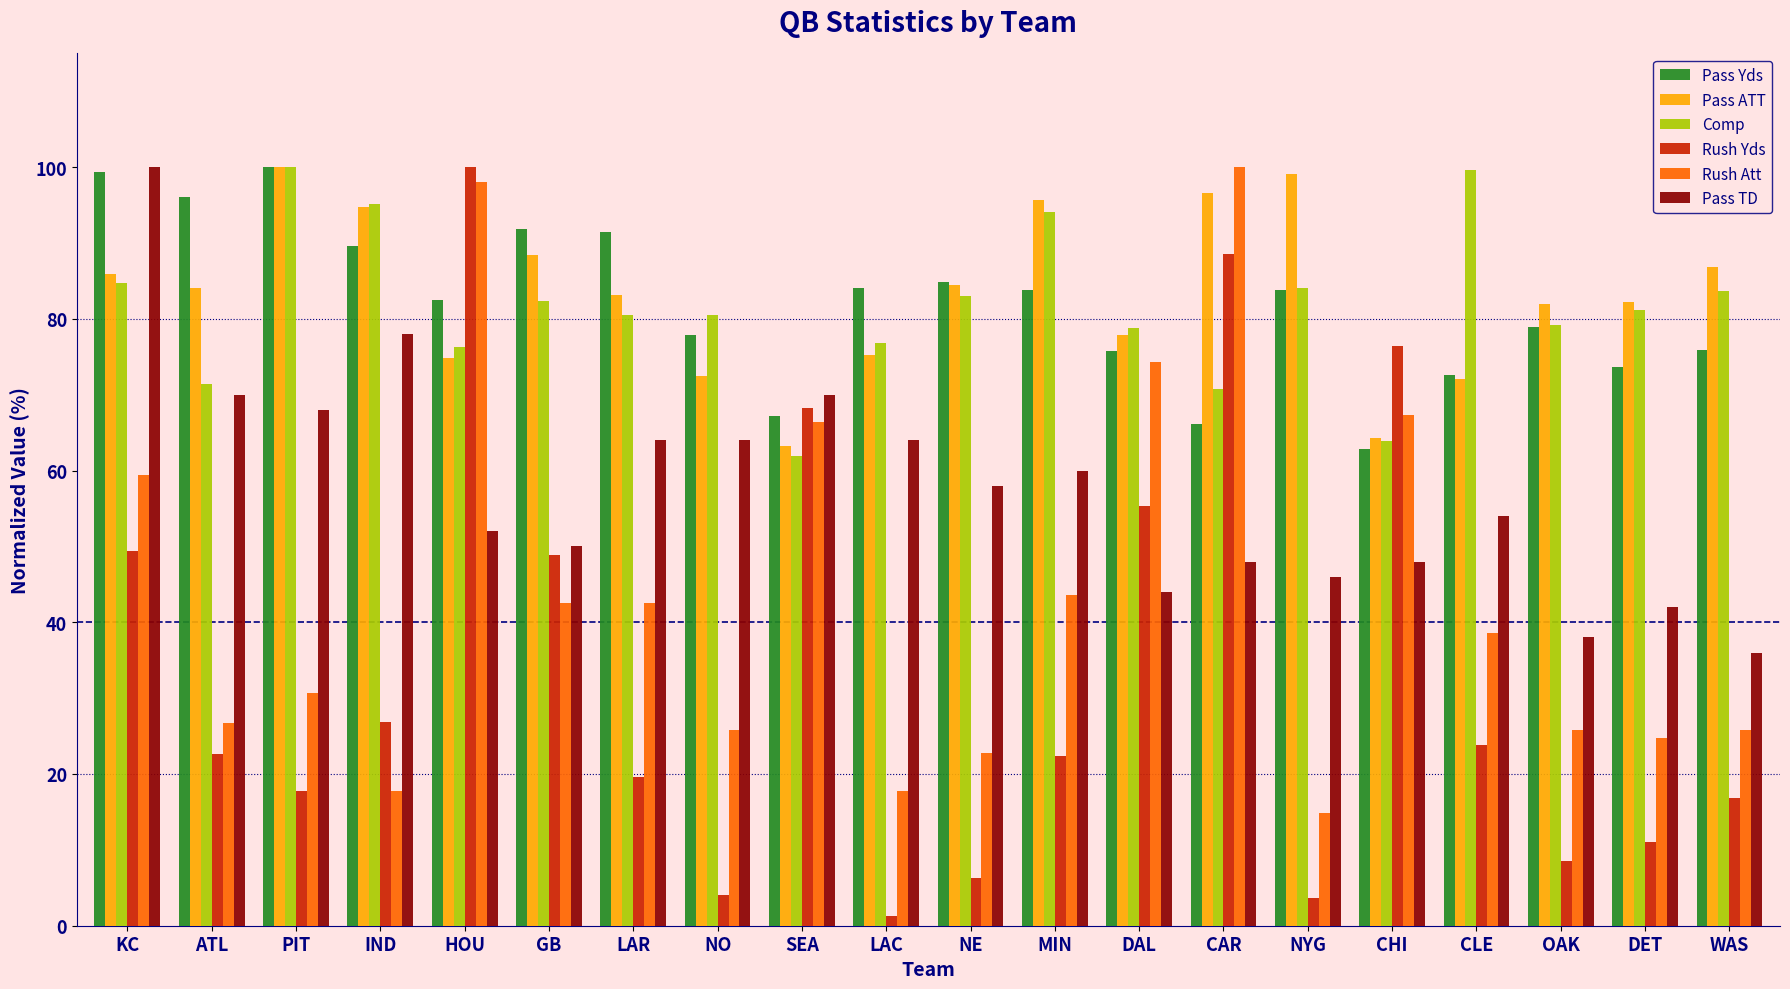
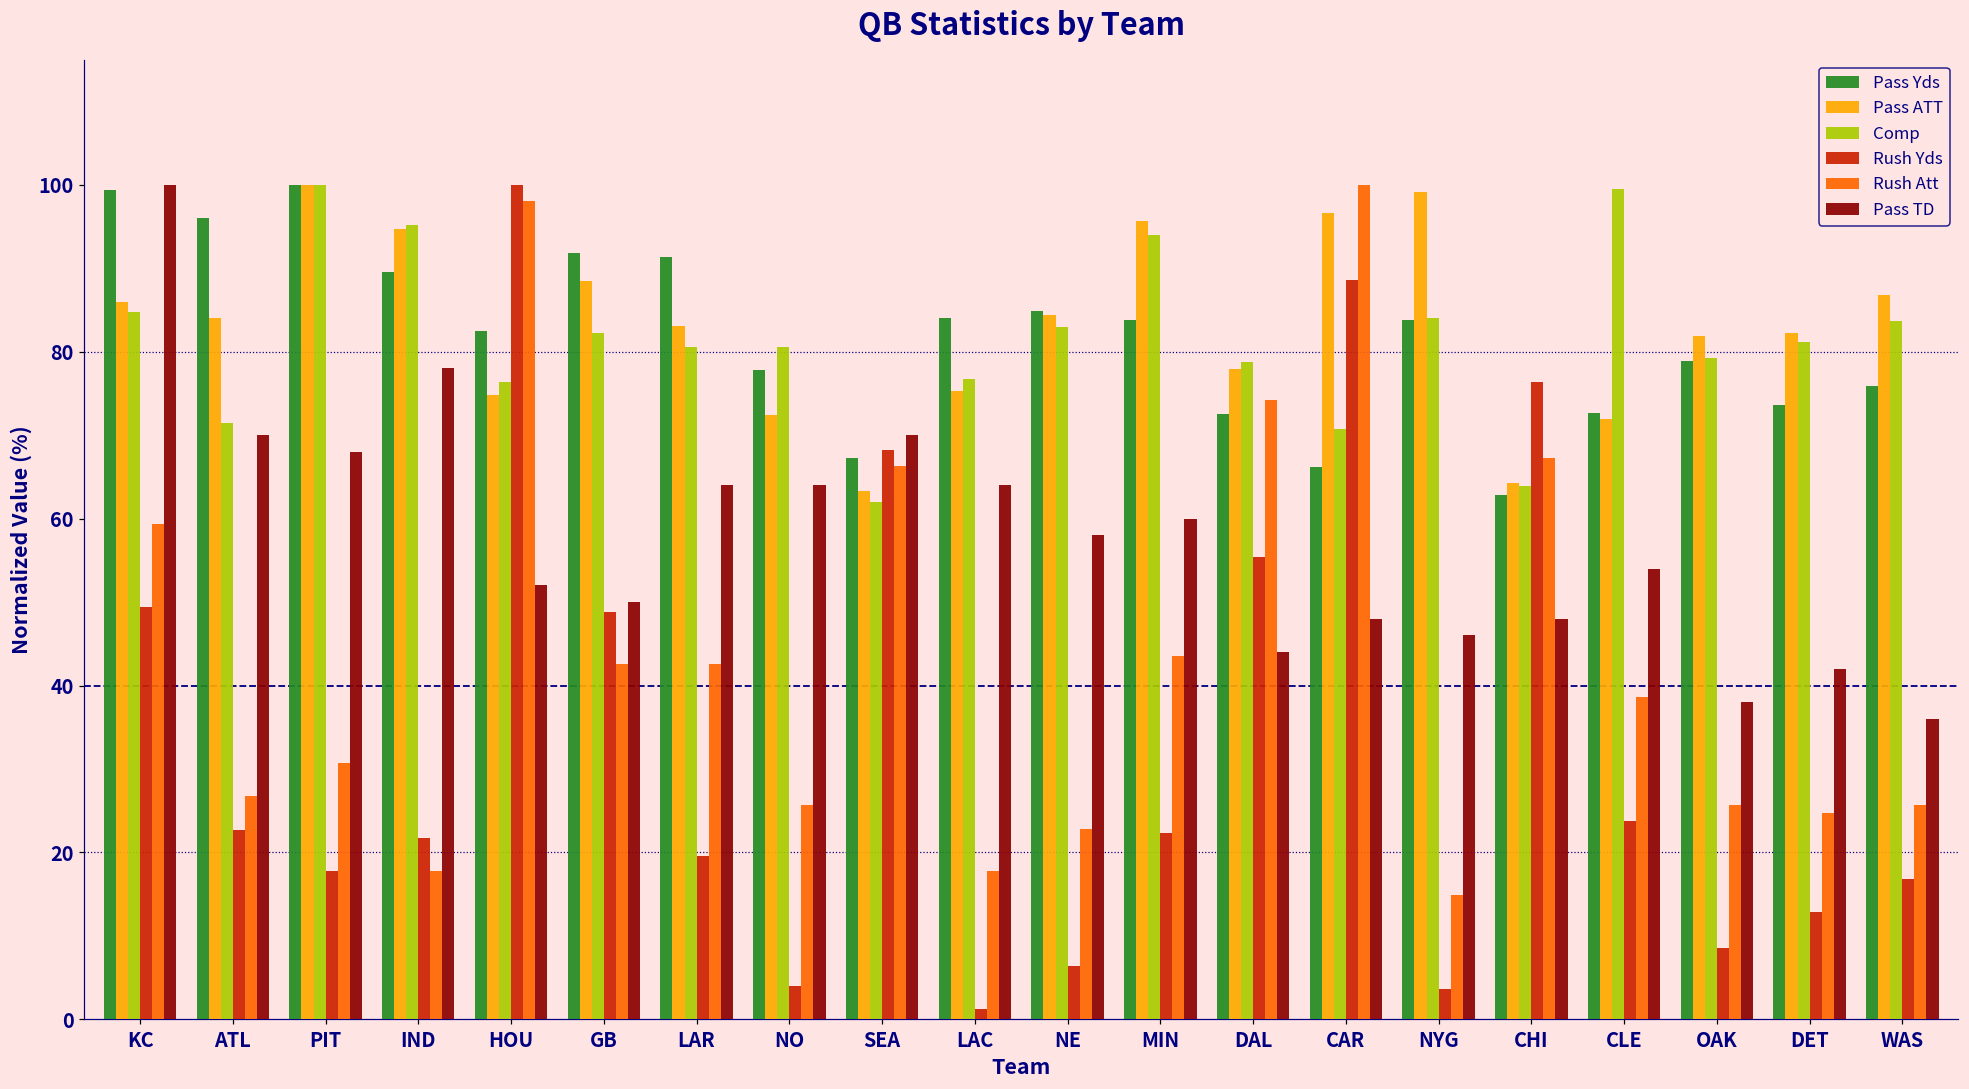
Rush Yds, IND: 27 -> 22
Pass Yds, DAL: 76 -> 73
Rush Yds, DET: 11 -> 13
